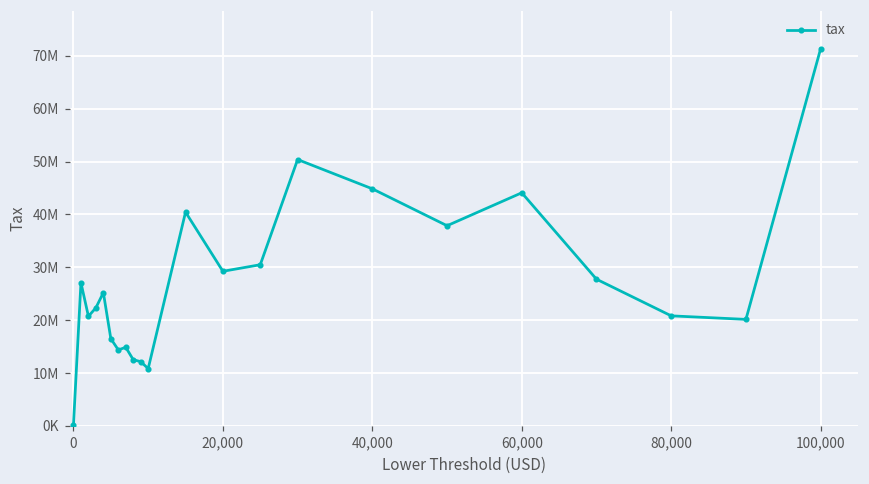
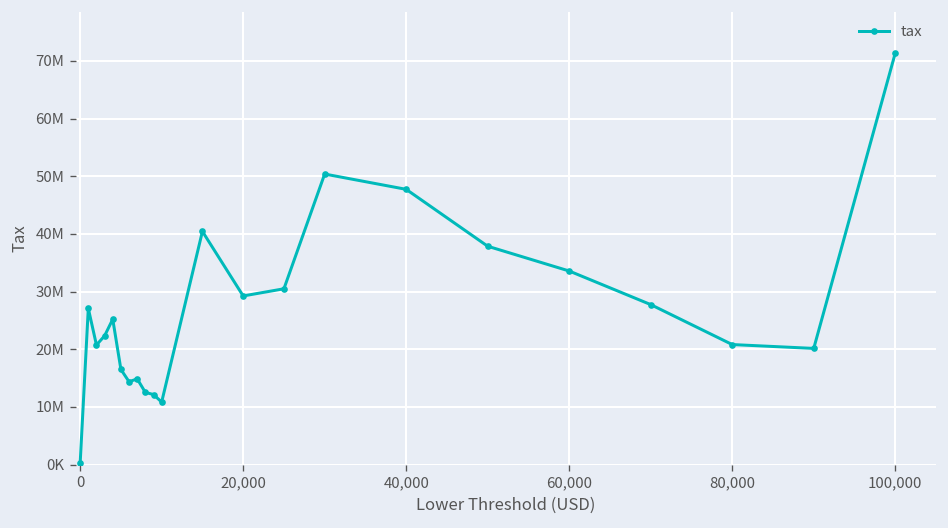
40,000: 45000000 -> 48000000
60,000: 44000000 -> 34000000
